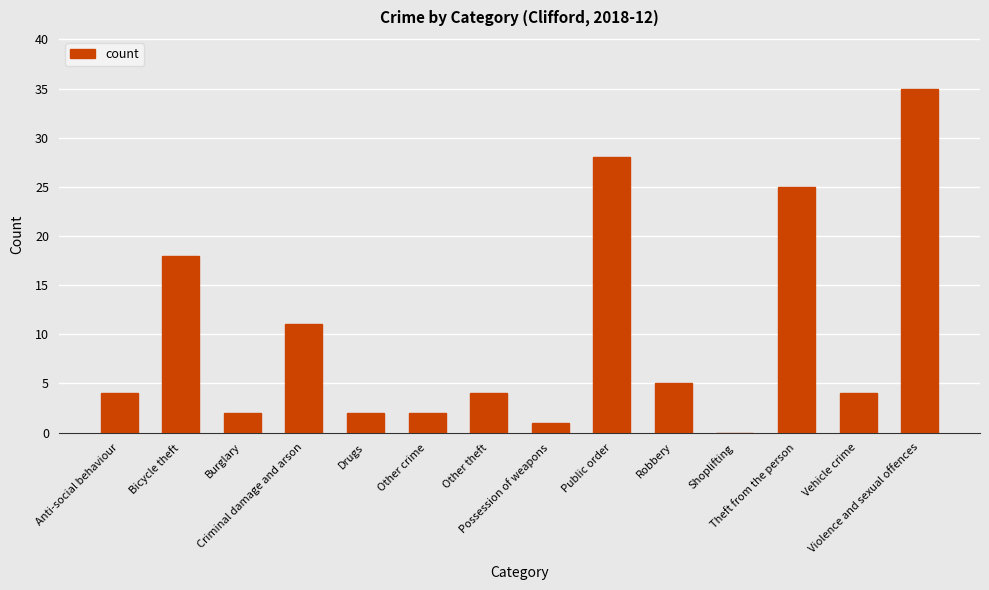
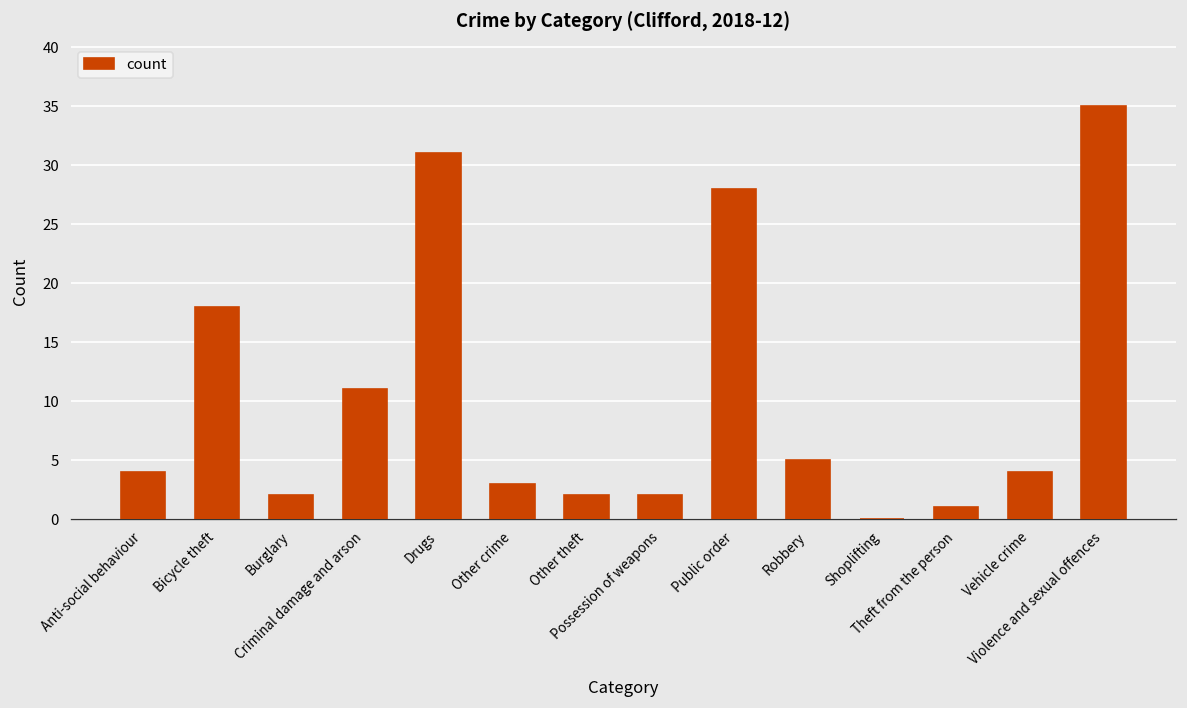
Drugs: 2 -> 31
Other crime: 2 -> 3
Other theft: 4 -> 2
Possession of weapons: 1 -> 2
Theft from the person: 25 -> 1
